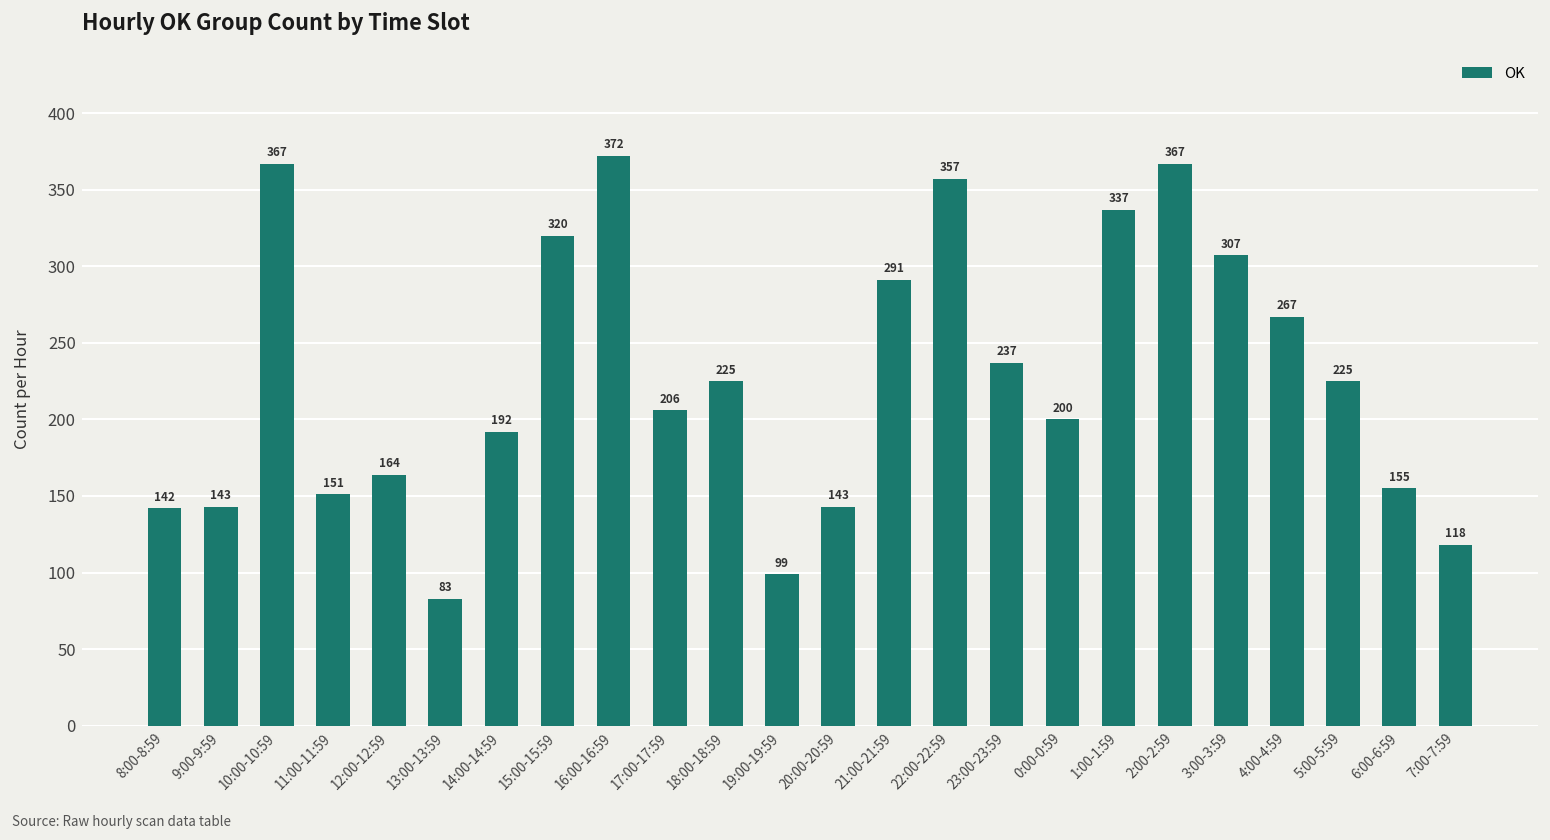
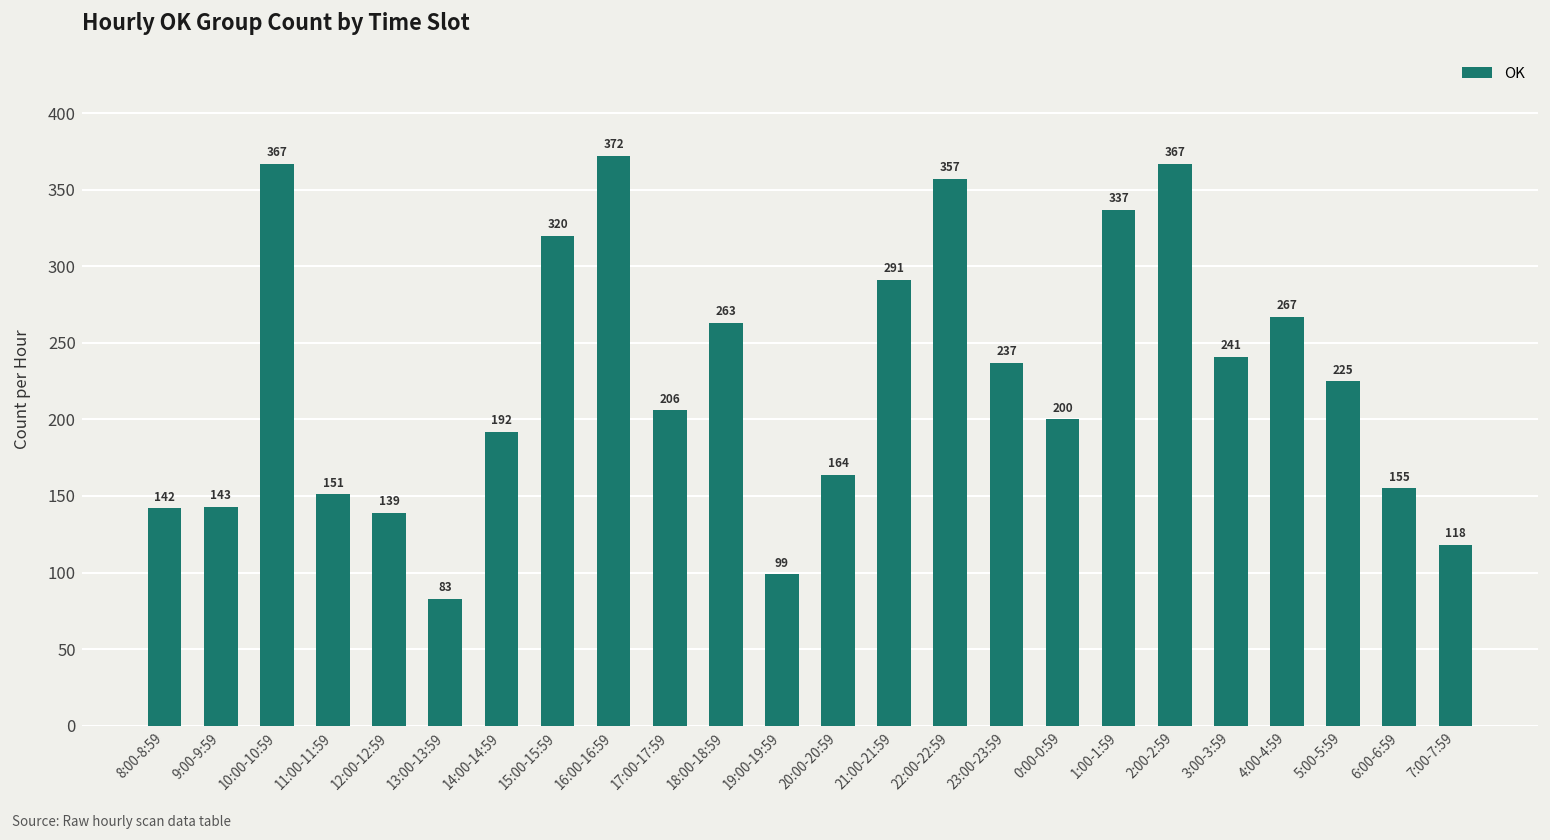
12:00-12:59: 164 -> 139
18:00-18:59: 225 -> 263
20:00-20:59: 143 -> 164
3:00-3:59: 307 -> 241
